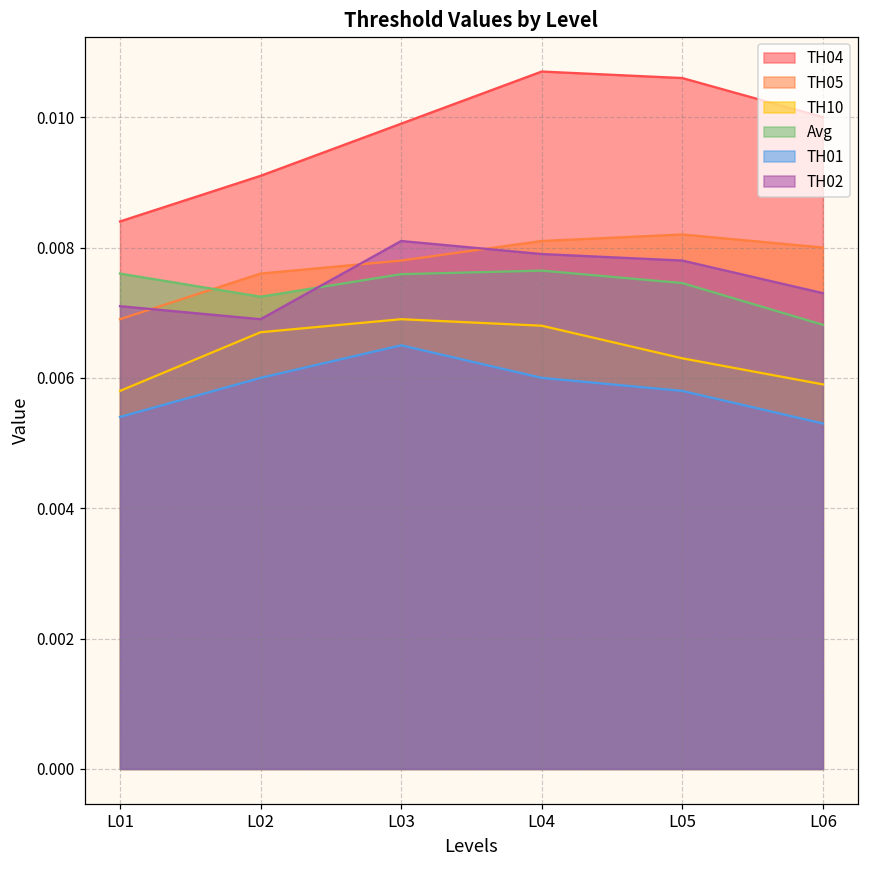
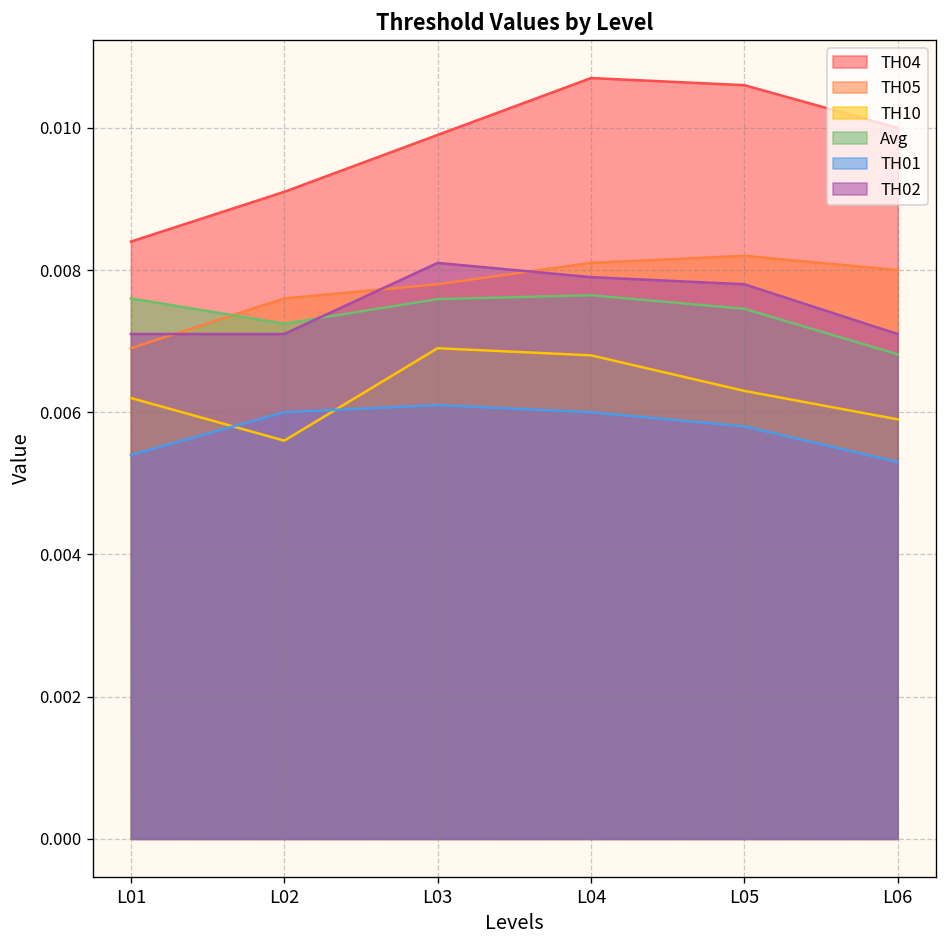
TH10, L01: 0.0058 -> 0.0062
TH10, L02: 0.0067 -> 0.0056
TH02, L02: 0.0069 -> 0.0071
TH01, L03: 0.0065 -> 0.0061
TH02, L06: 0.0073 -> 0.0071
